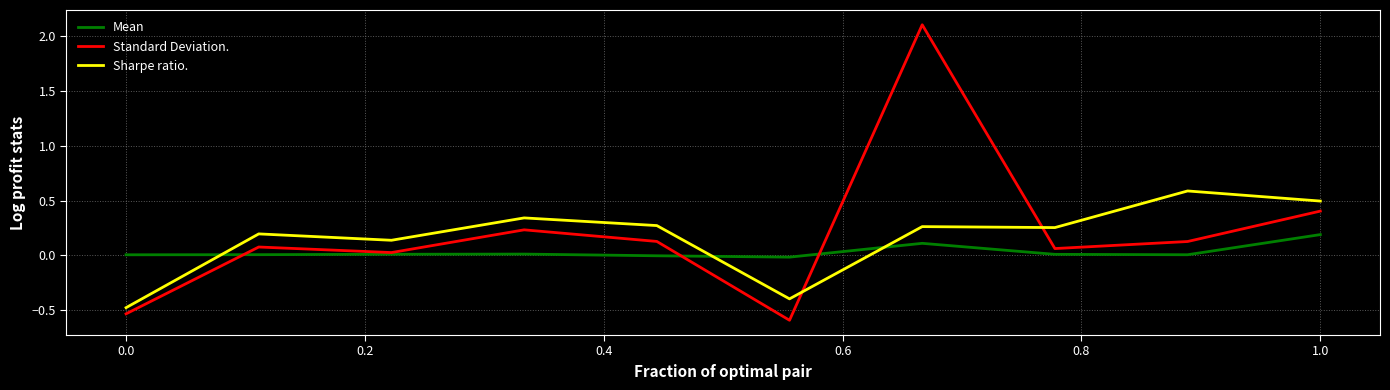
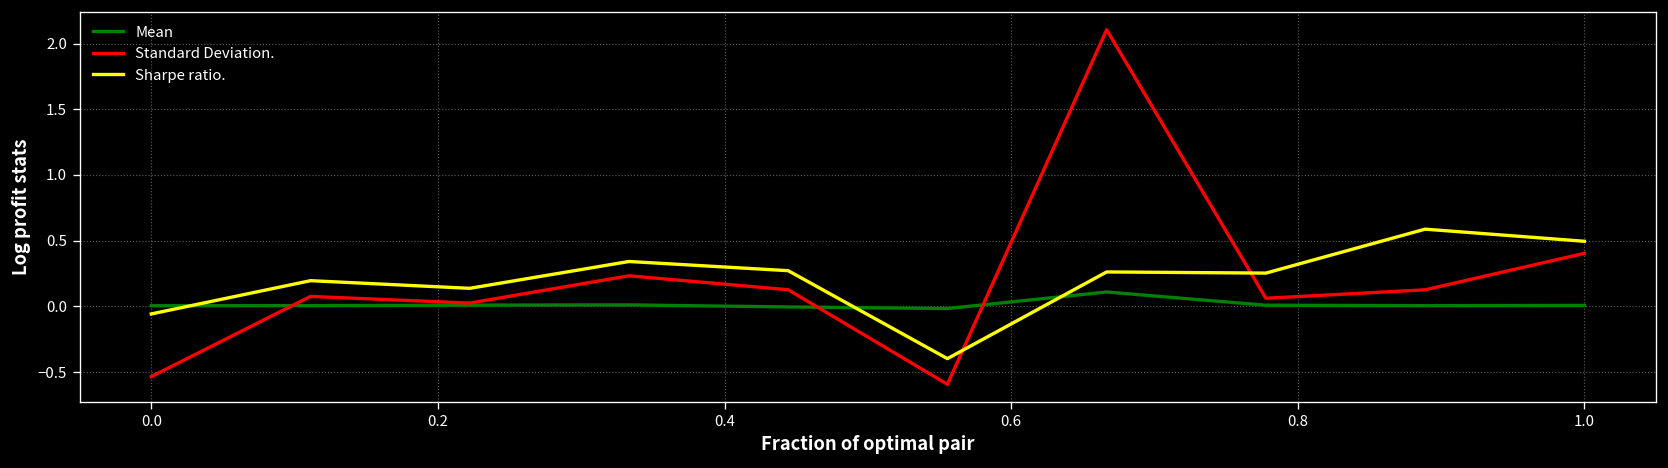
Sharpe ratio., 0.0: -0.48 -> -0.06
Mean, 1.0: 0.19 -> 0.01
